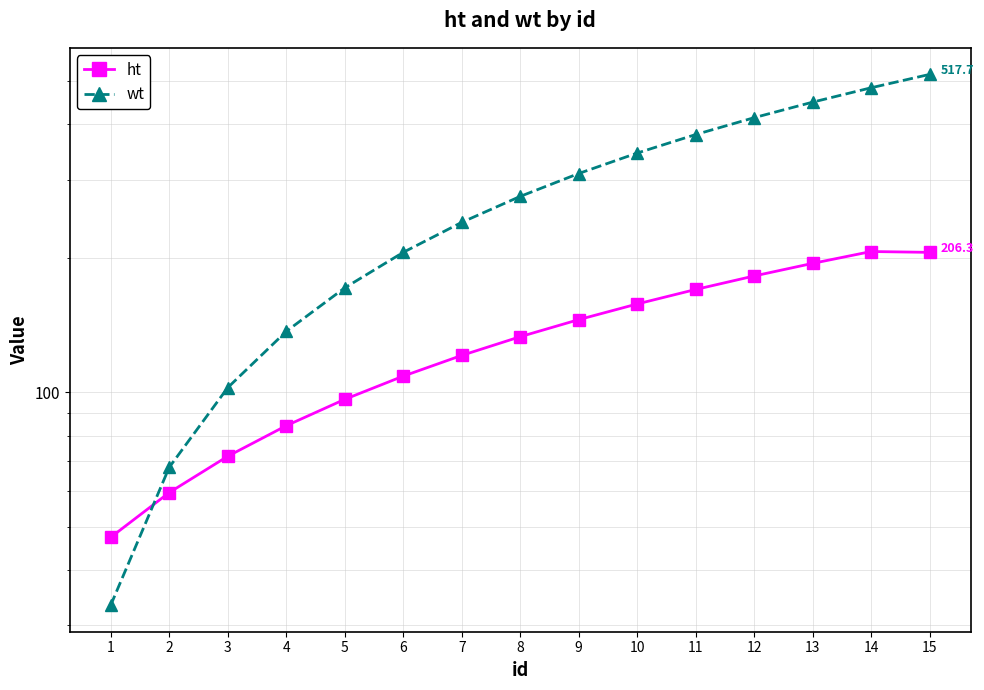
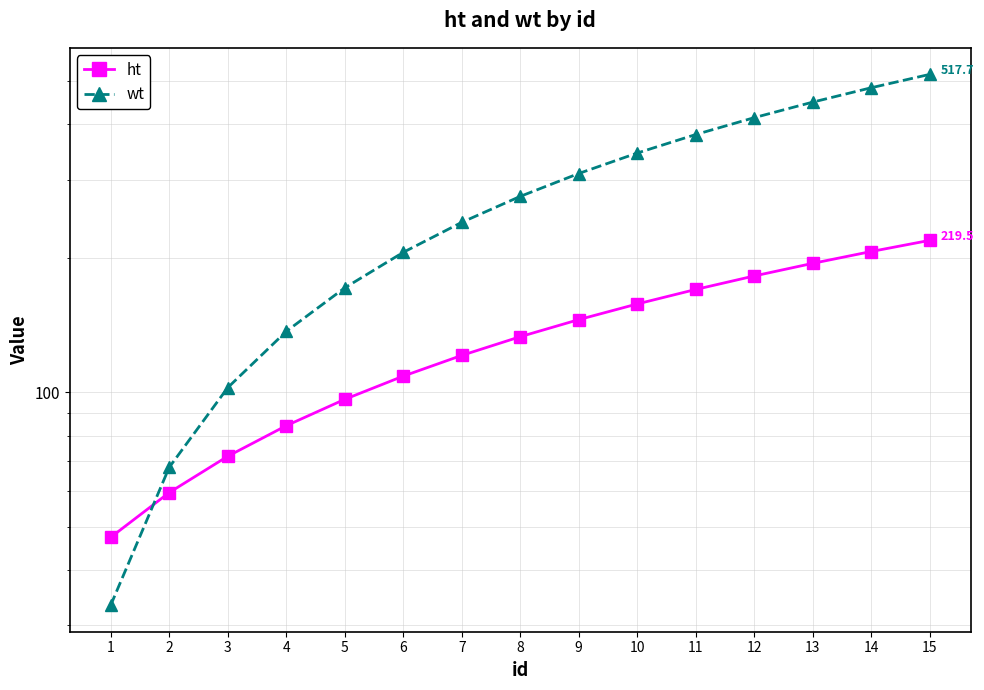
ht, 15: 206.3 -> 219.5
